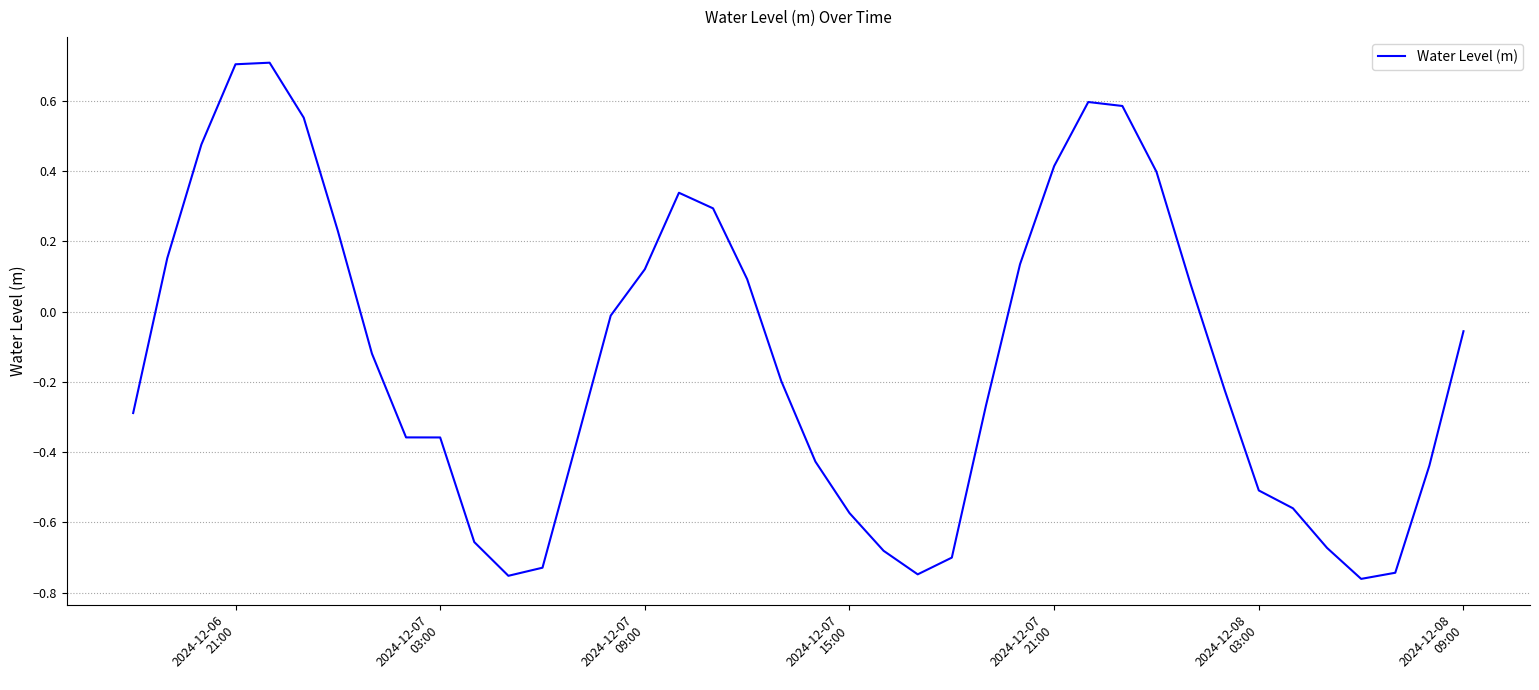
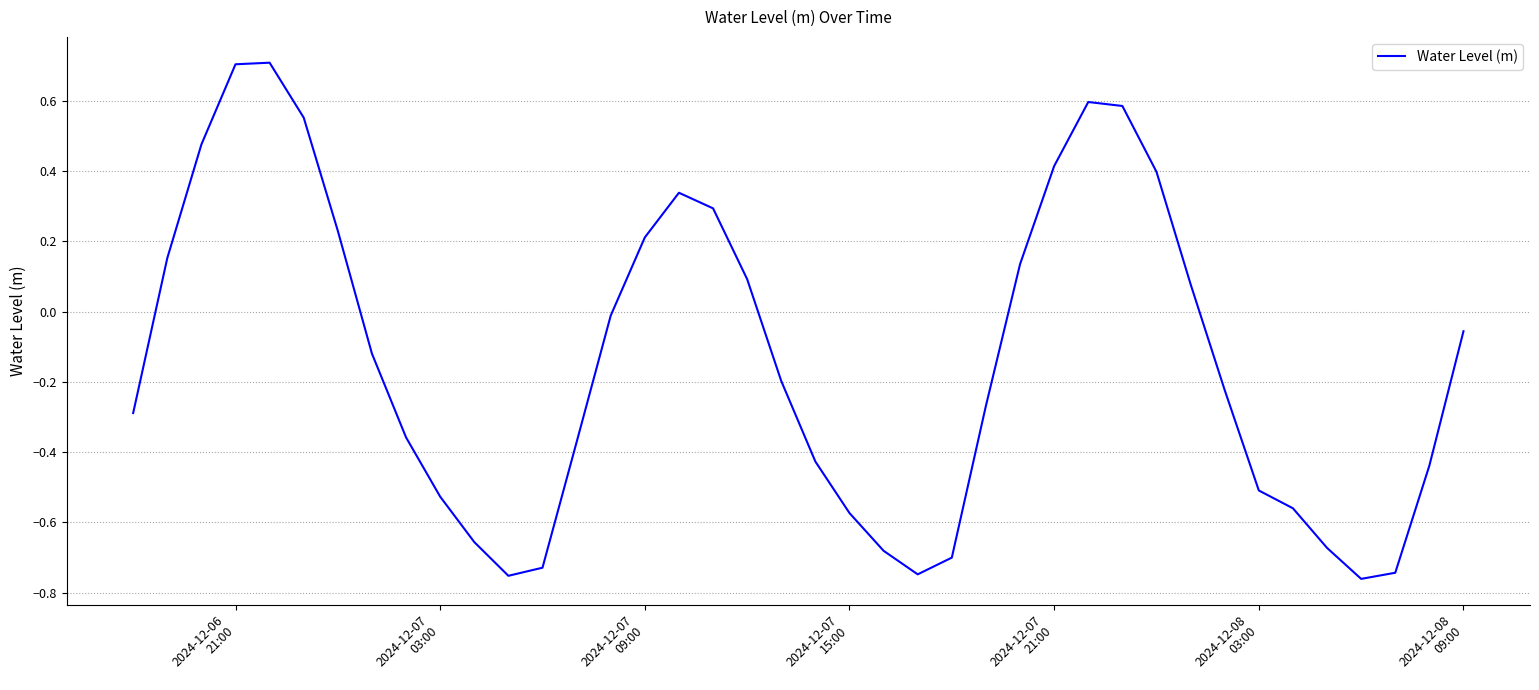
2024-12-07 03:00: -0.36 -> -0.53
2024-12-07 09:00: 0.12 -> 0.21
